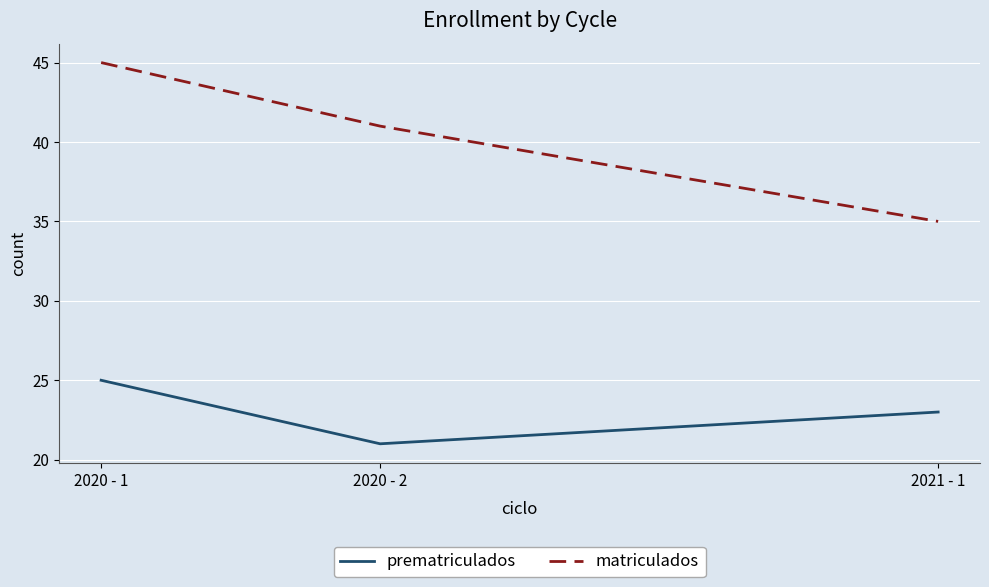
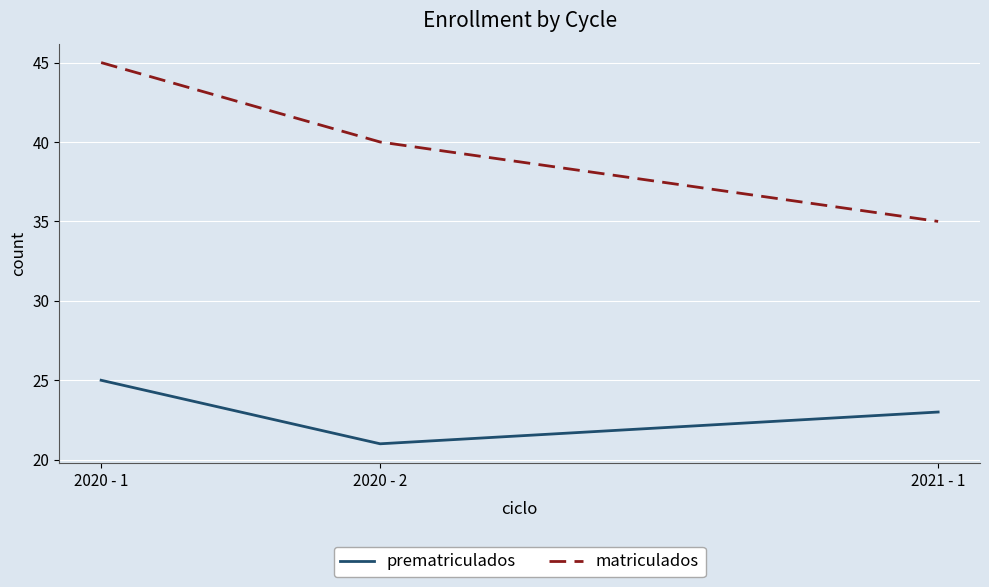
matriculados, 2020 - 2: 41 -> 40
